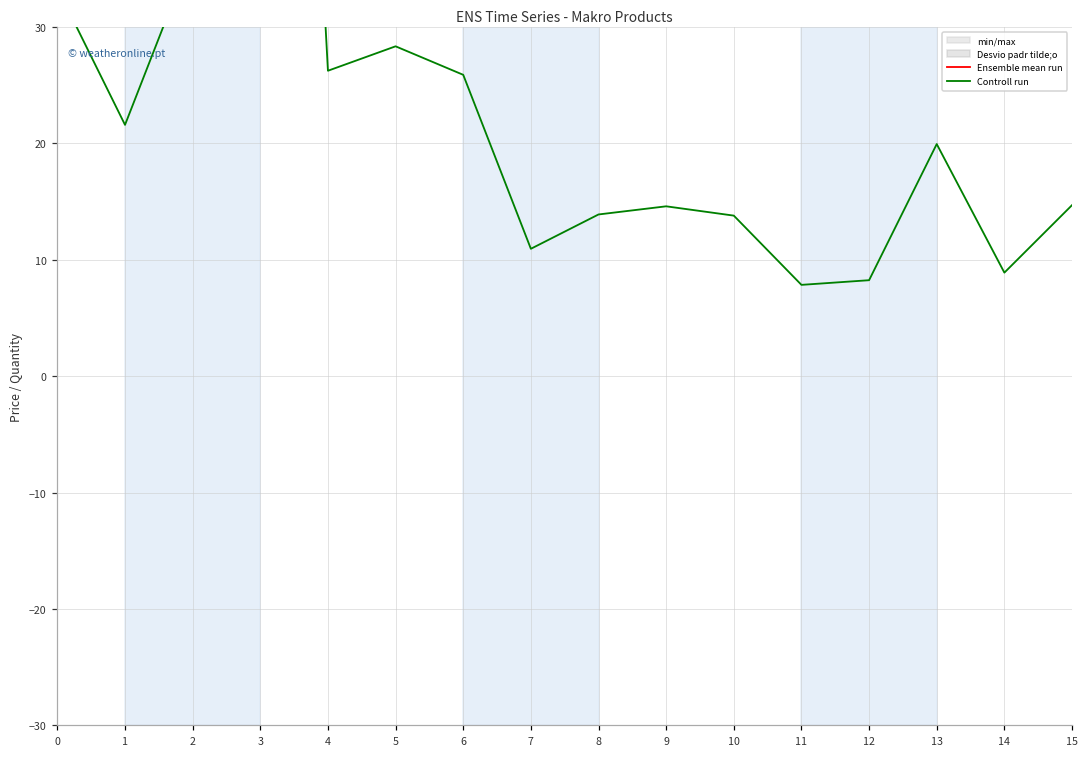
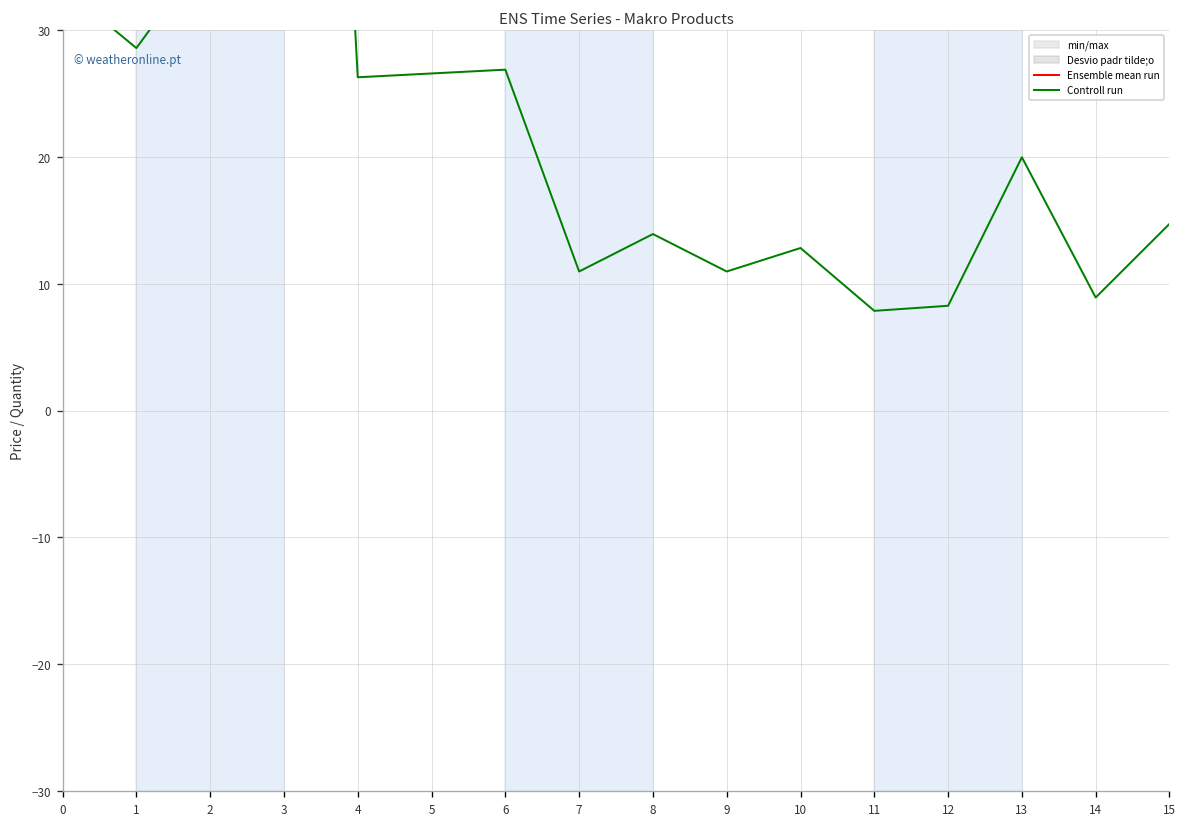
Controll run, 1: 21.6 -> 28.6
Controll run, 5: 28.4 -> 26.6
Controll run, 6: 25.9 -> 26.9
Controll run, 9: 14.6 -> 11.0
Controll run, 10: 13.8 -> 12.8
